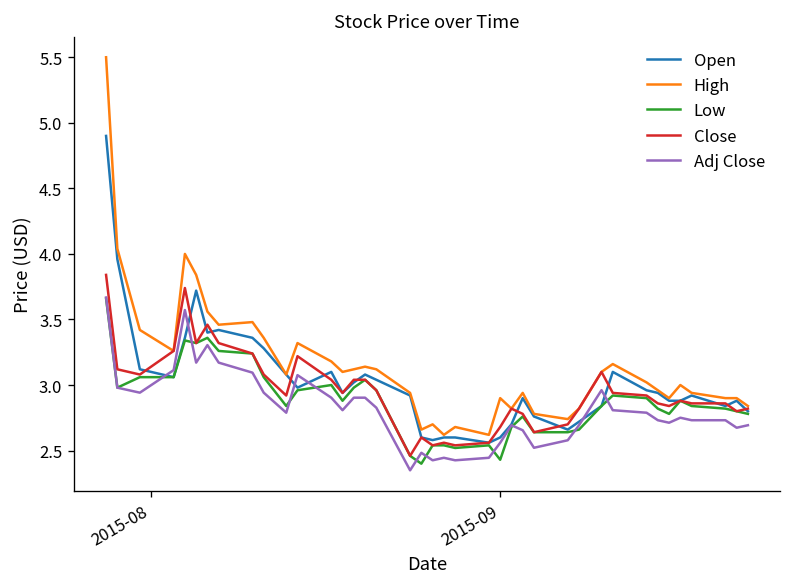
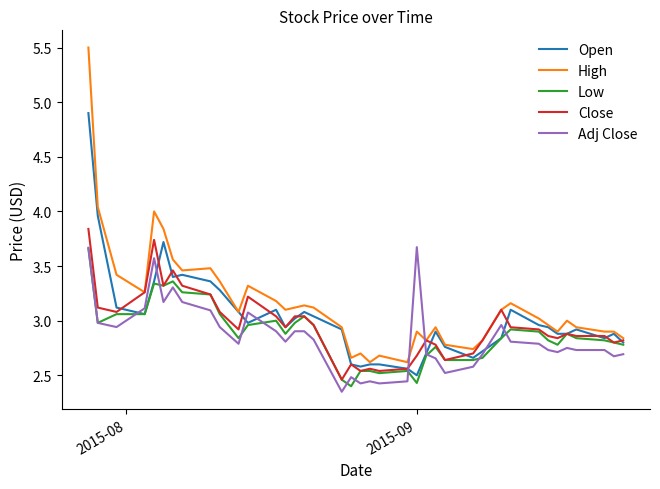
Open, 2015-09: 2.6 -> 2.5
Adj Close, 2015-09: 2.56 -> 3.67
